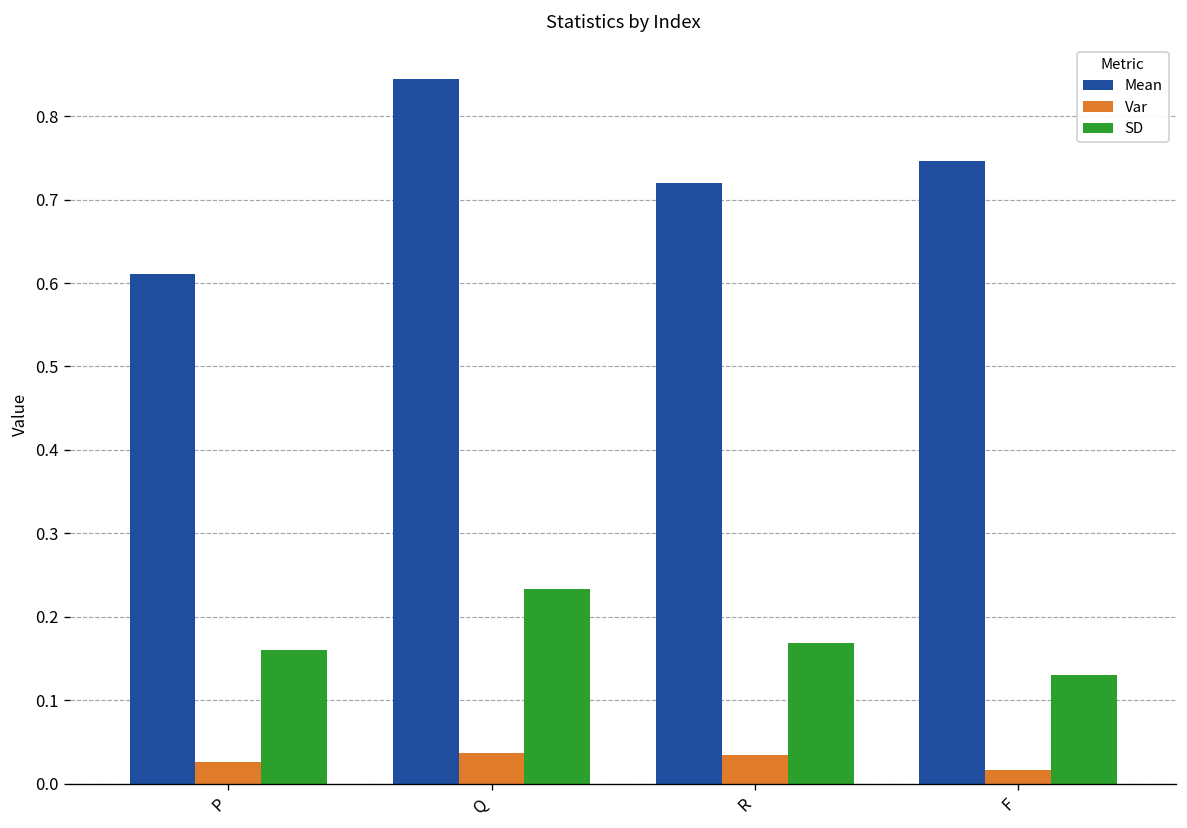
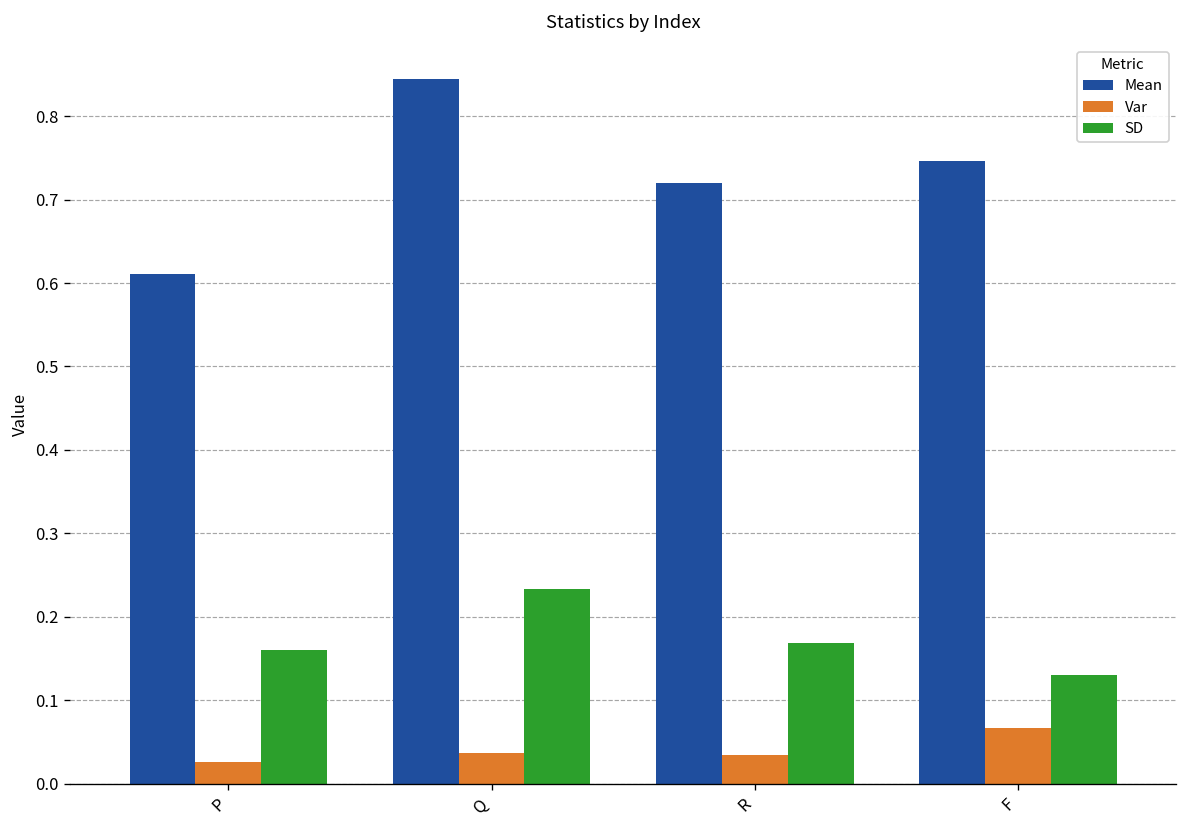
Var, F: 0.02 -> 0.07
